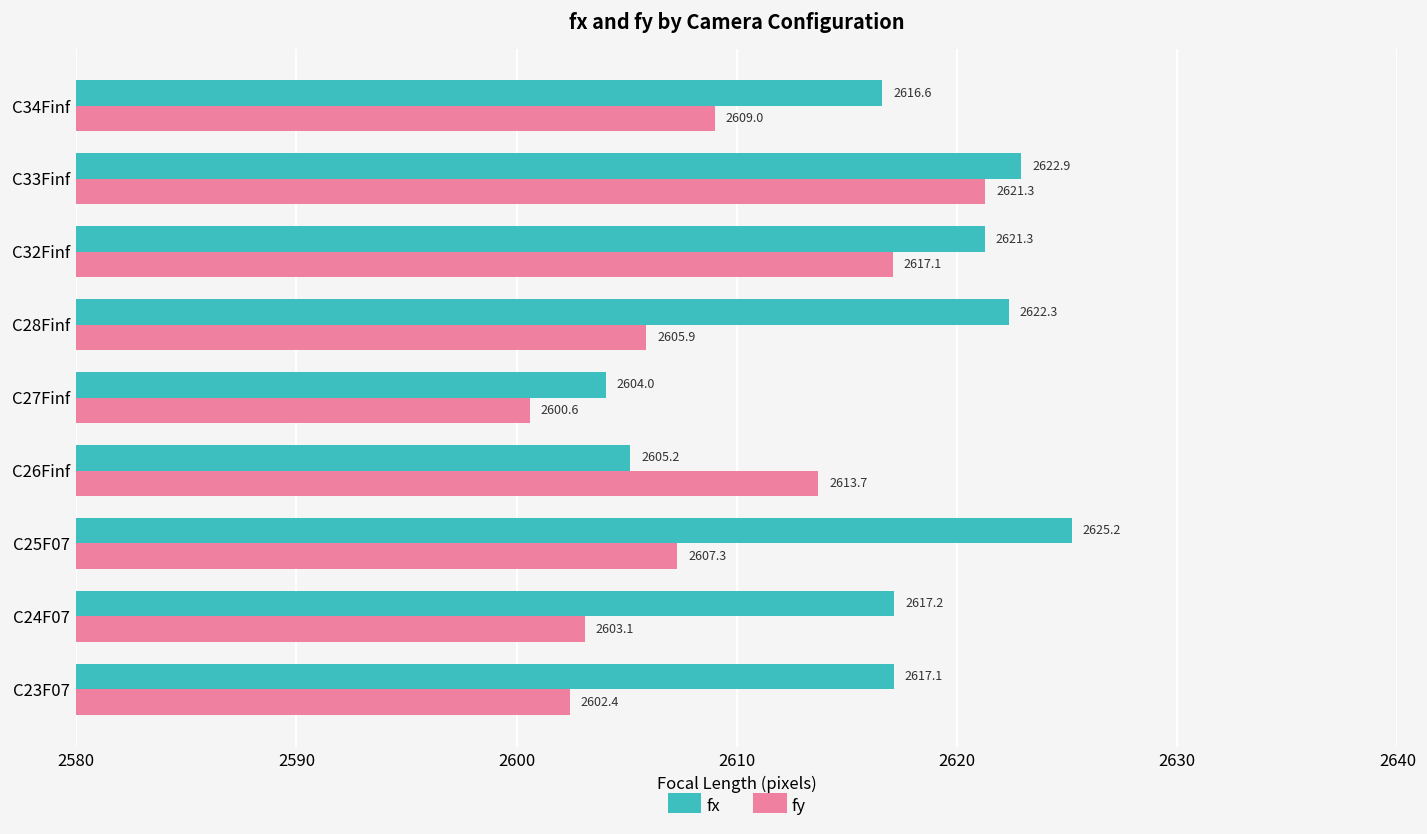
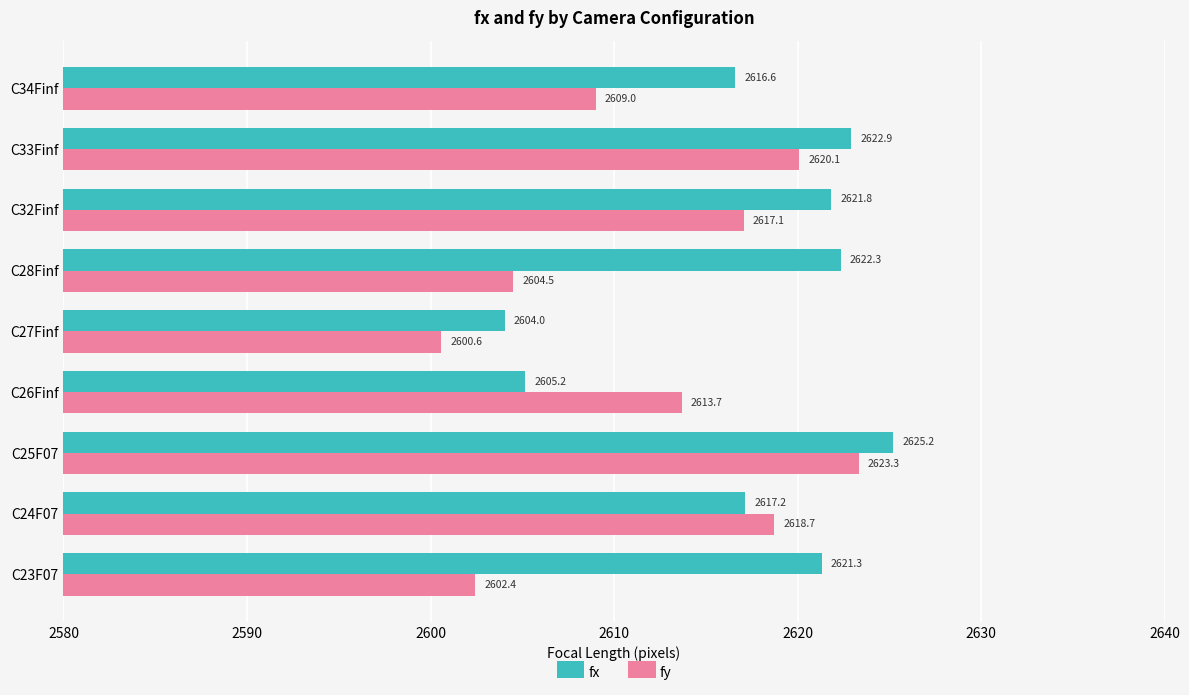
fy, C33Finf: 2621.3 -> 2620.1
fx, C32Finf: 2621.3 -> 2621.8
fy, C28Finf: 2605.9 -> 2604.5
fy, C25F07: 2607.3 -> 2623.3
fy, C24F07: 2603.1 -> 2618.7
fx, C23F07: 2617.1 -> 2621.3
